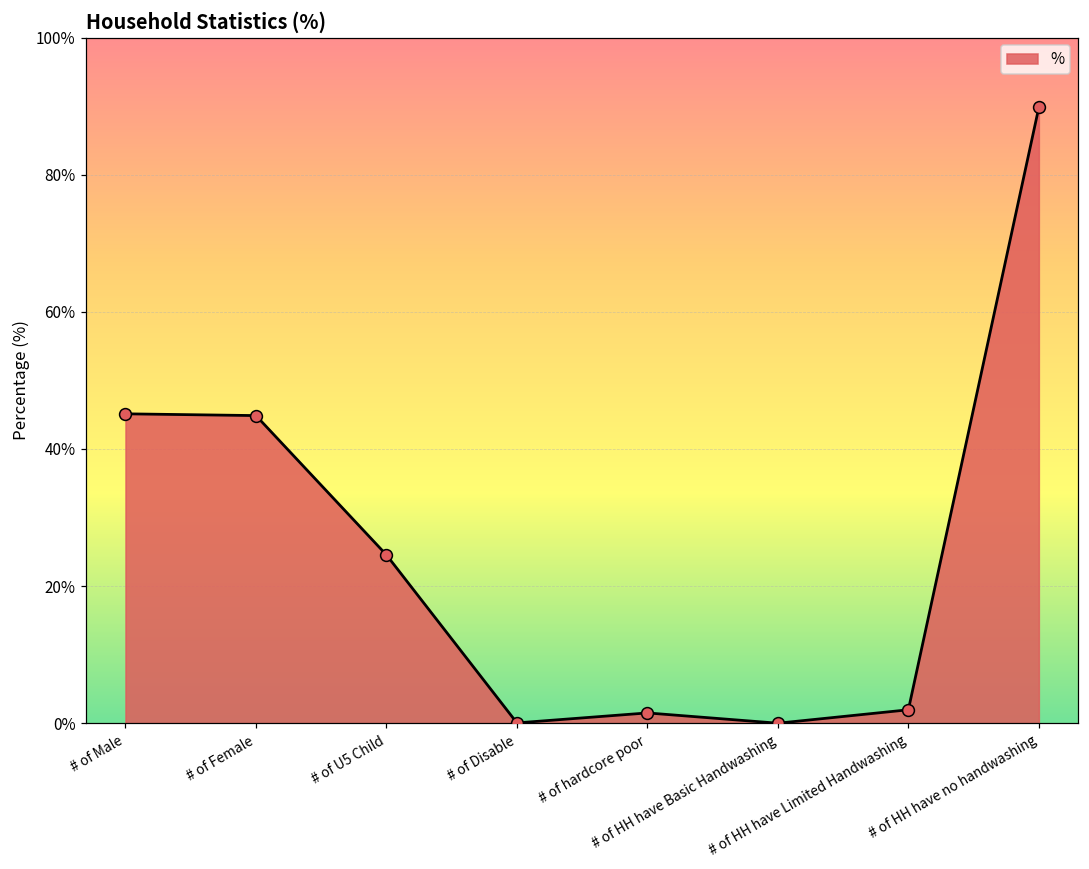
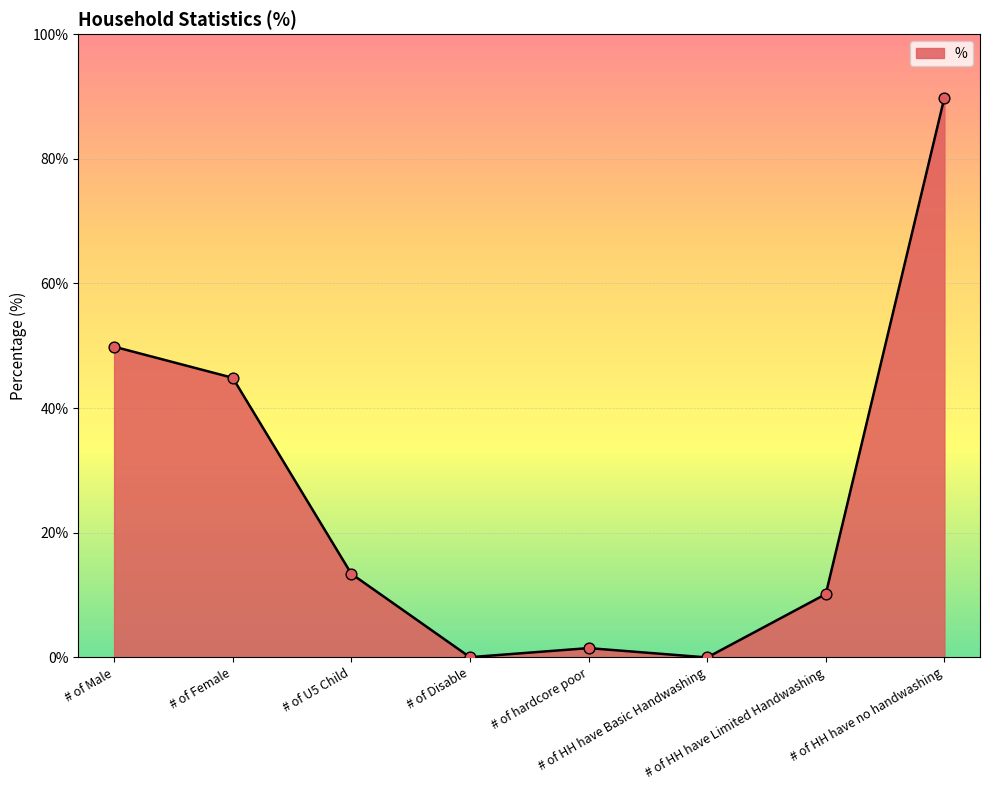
# of Male: 45% -> 50%
# of U5 Child: 25% -> 13%
# of HH have Limited Handwashing: 2% -> 10%
